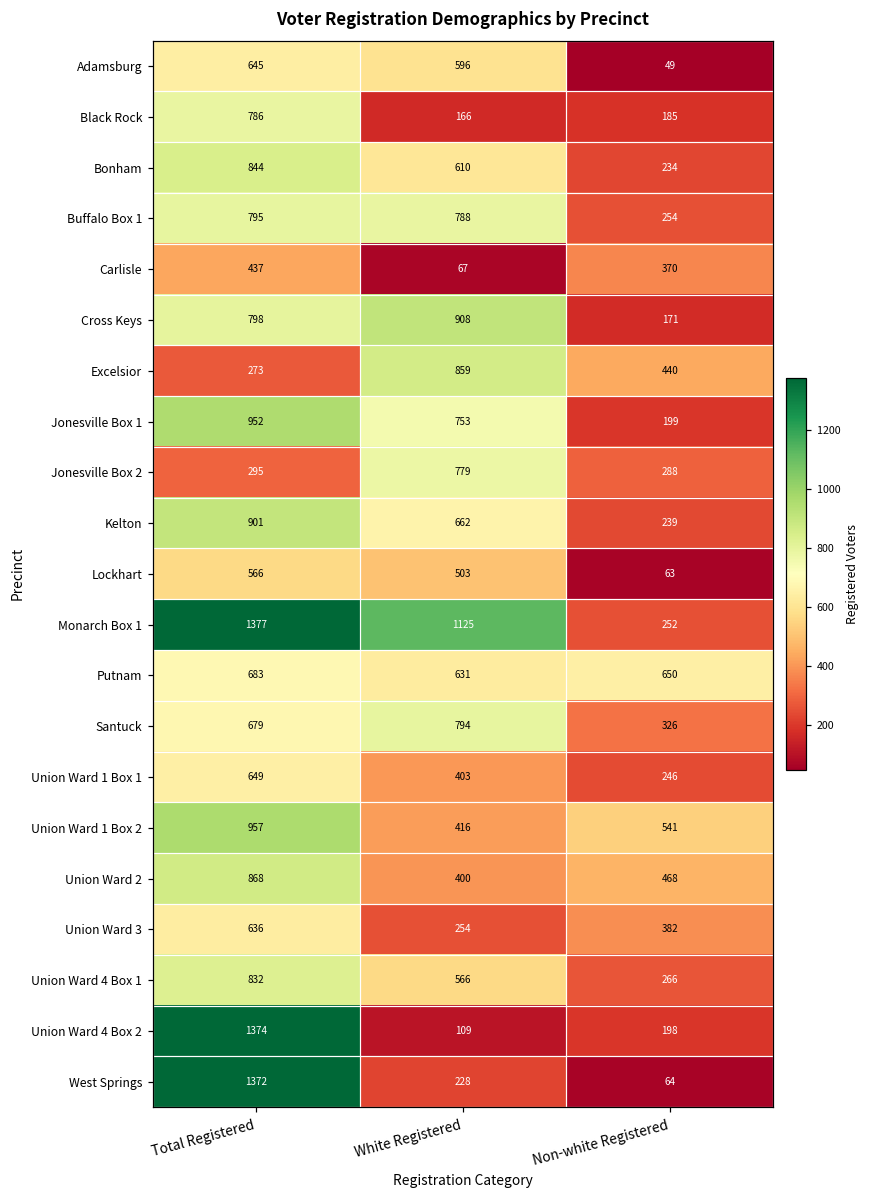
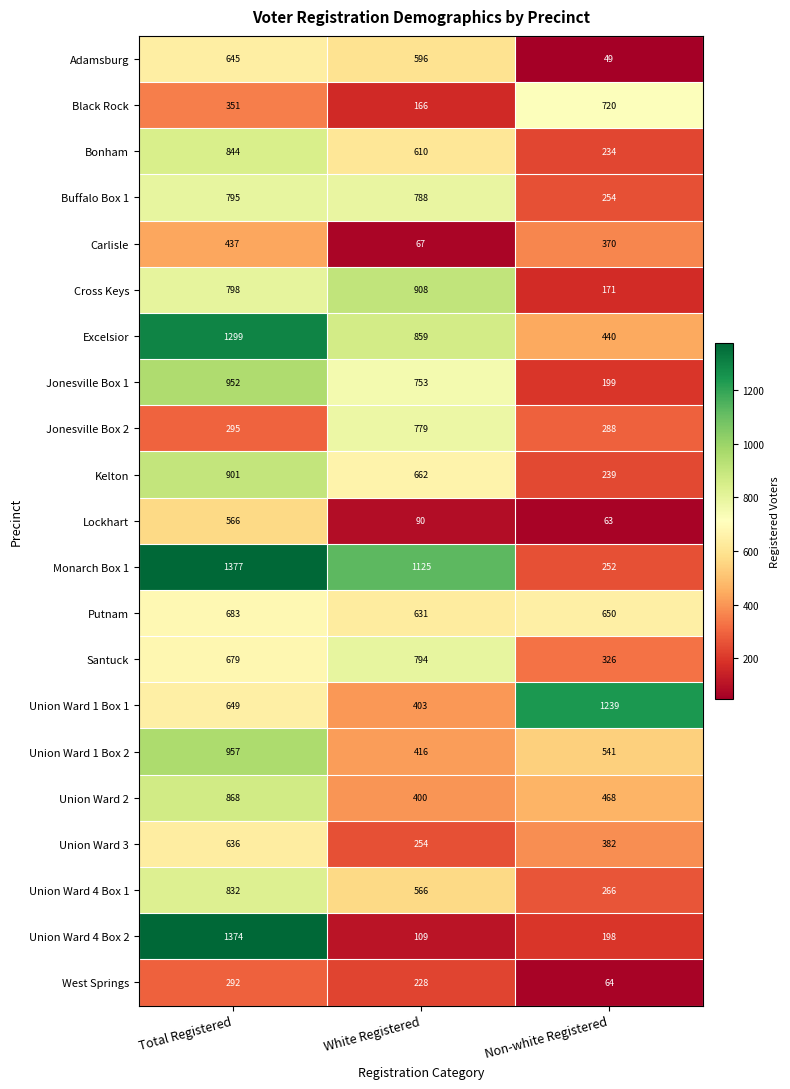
Black Rock, Total Registered: 786 -> 351
Black Rock, Non-white Registered: 185 -> 720
Excelsior, Total Registered: 273 -> 1299
Lockhart, White Registered: 503 -> 90
Union Ward 1 Box 1, Non-white Registered: 246 -> 1239
West Springs, Total Registered: 1372 -> 292
